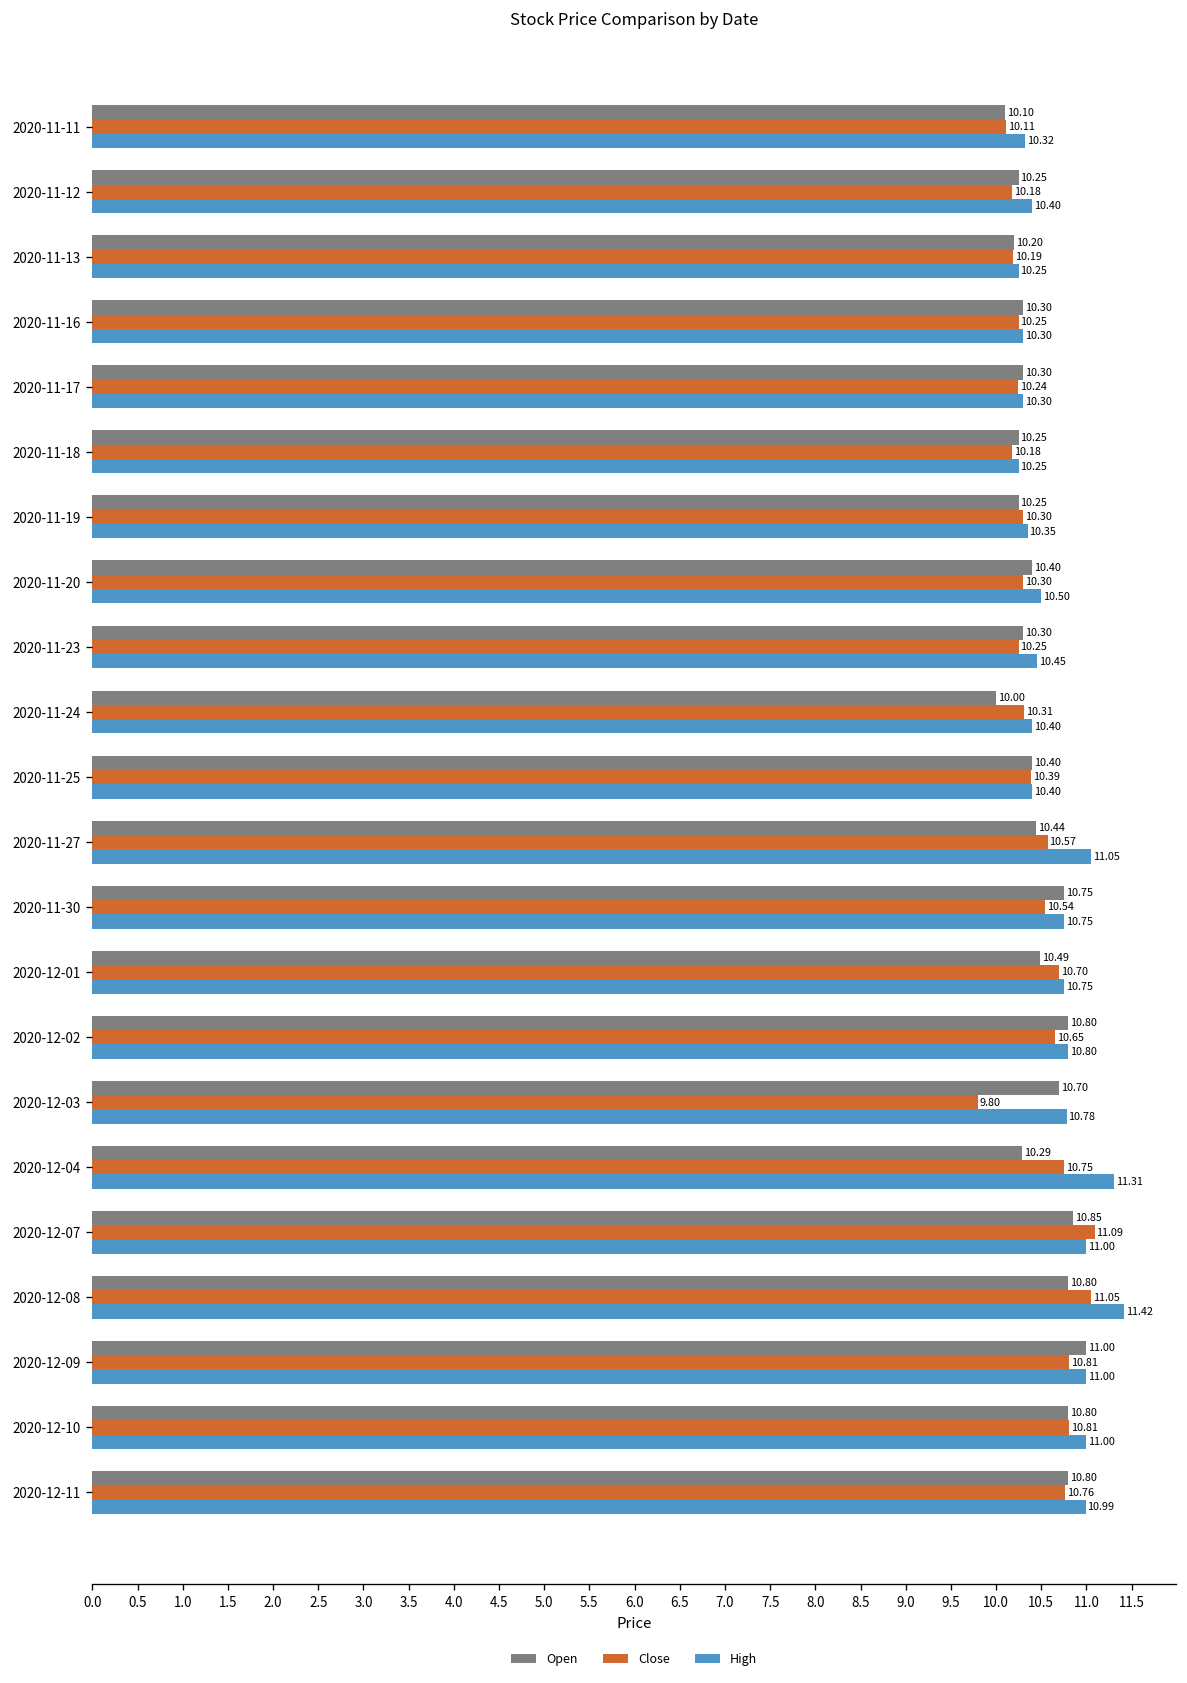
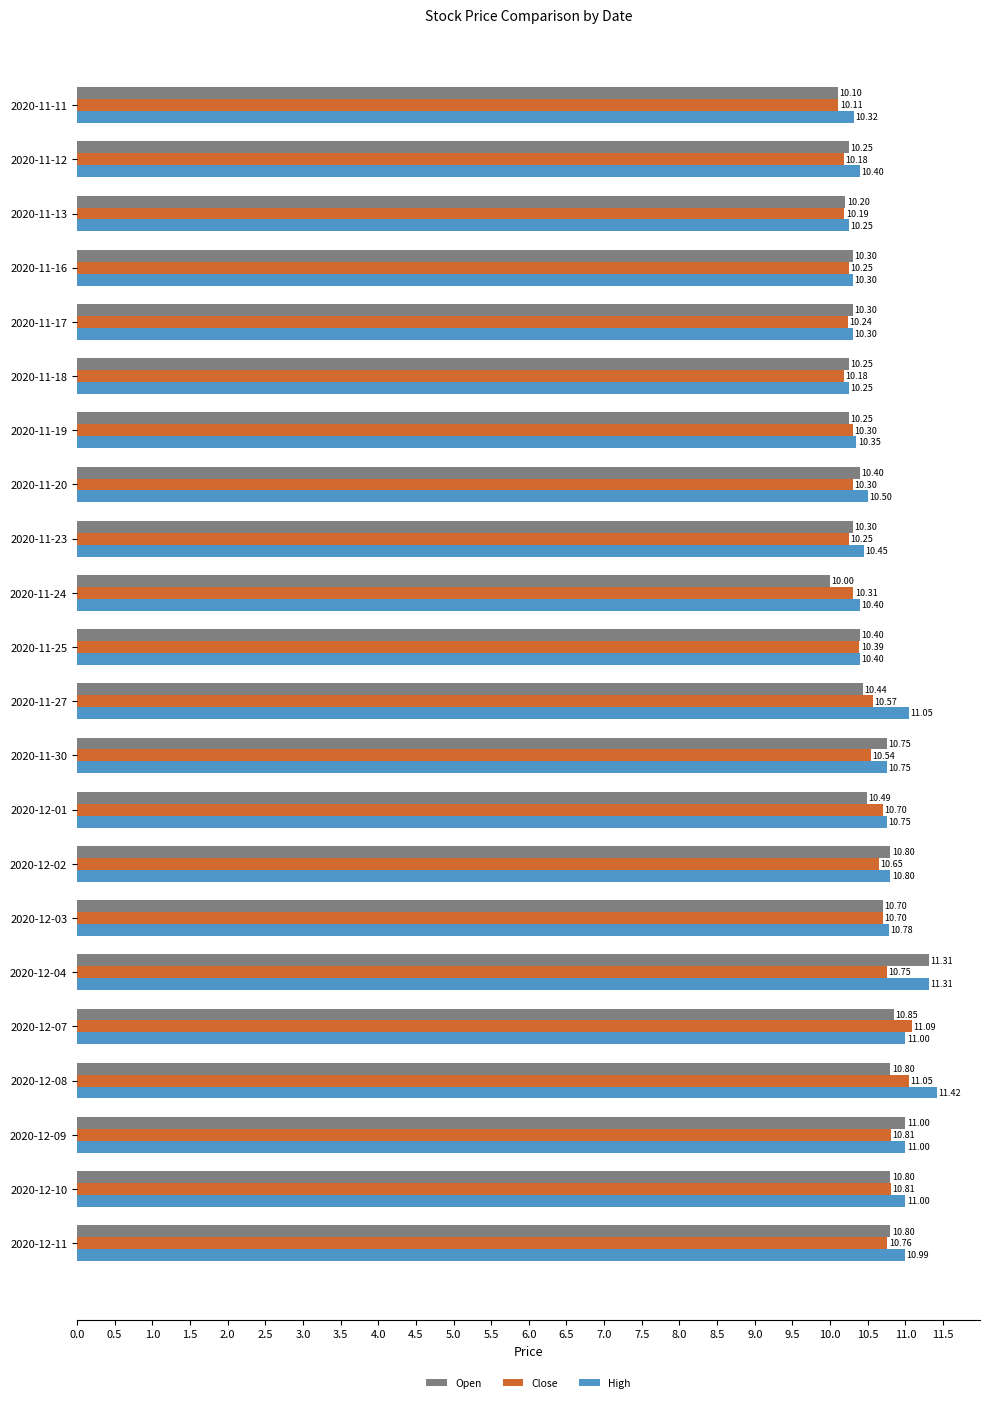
Close, 2020-12-03: 9.80 -> 10.70
Open, 2020-12-04: 10.29 -> 11.31
